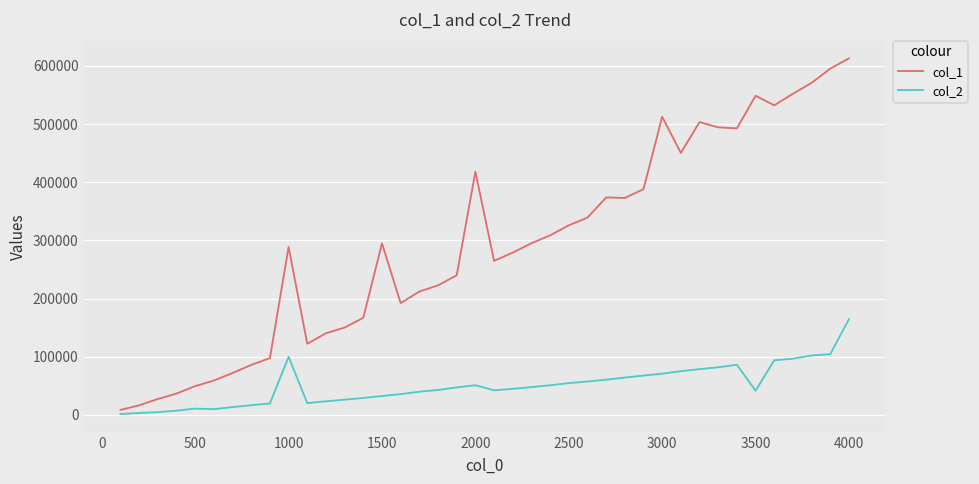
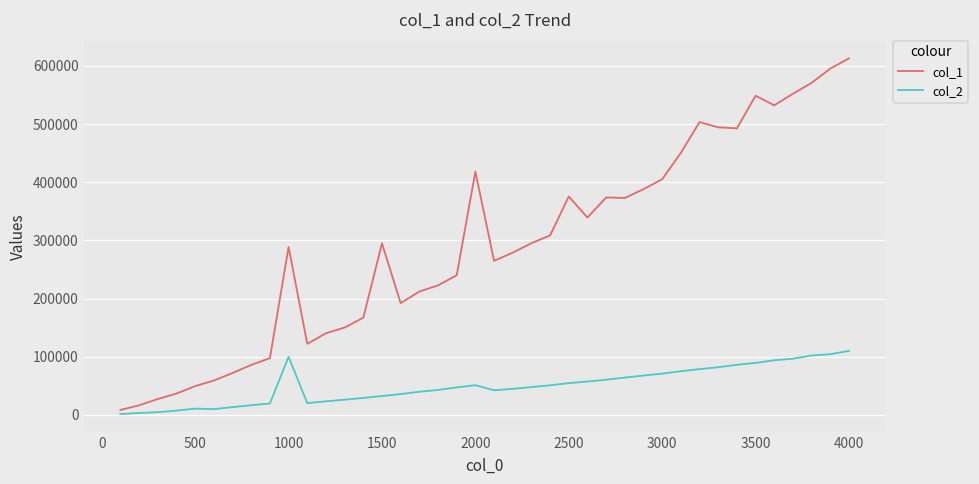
col_1, 2500: 330000 -> 380000
col_1, 3000: 510000 -> 410000
col_2, 3500: 40000 -> 90000
col_2, 4000: 160000 -> 110000
